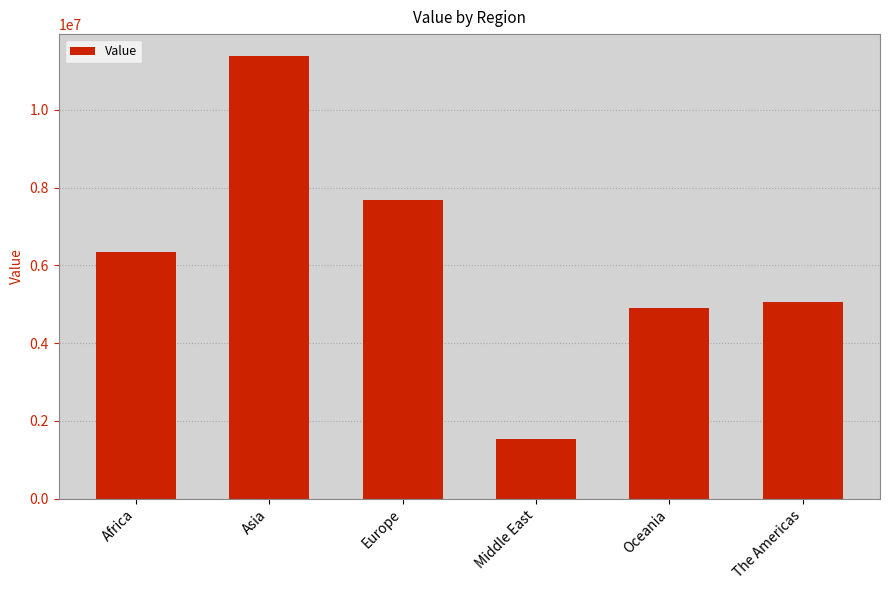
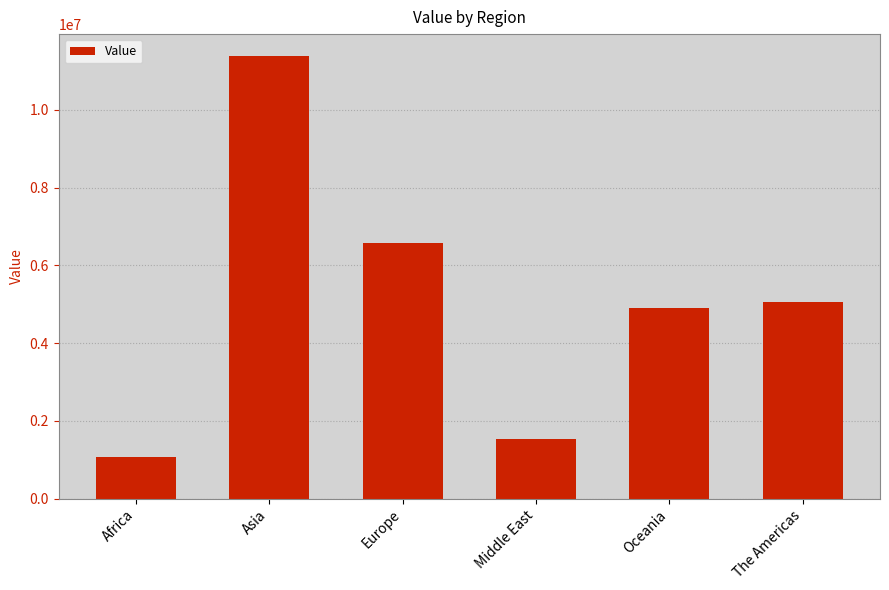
Africa: 6300000 -> 1100000
Europe: 7700000 -> 6600000
